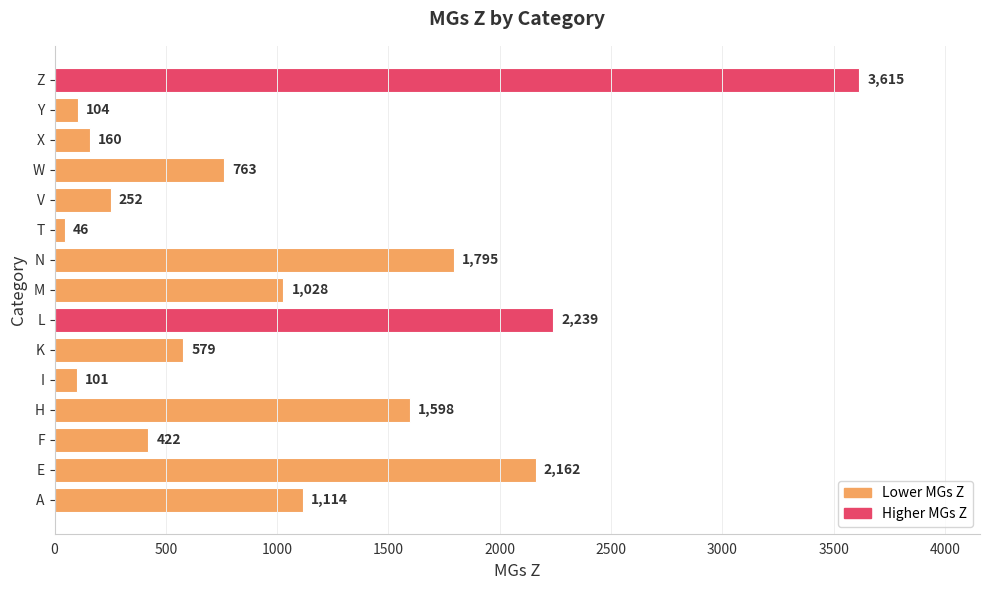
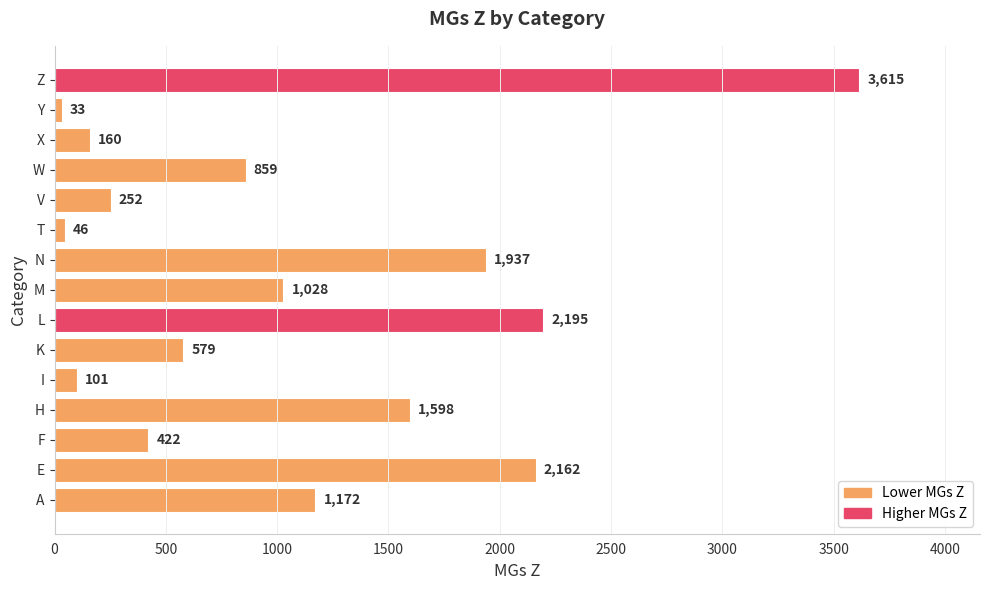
Y: 104 -> 33
W: 763 -> 859
N: 1,795 -> 1,937
L: 2,239 -> 2,195
A: 1,114 -> 1,172
